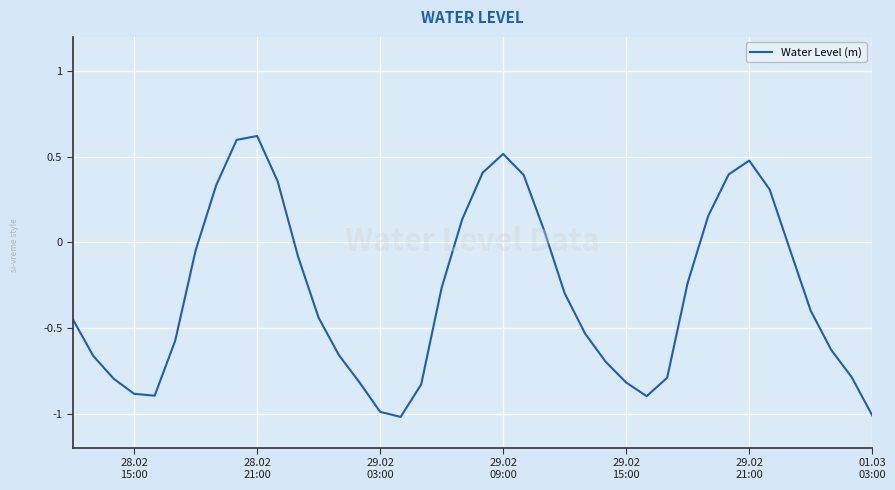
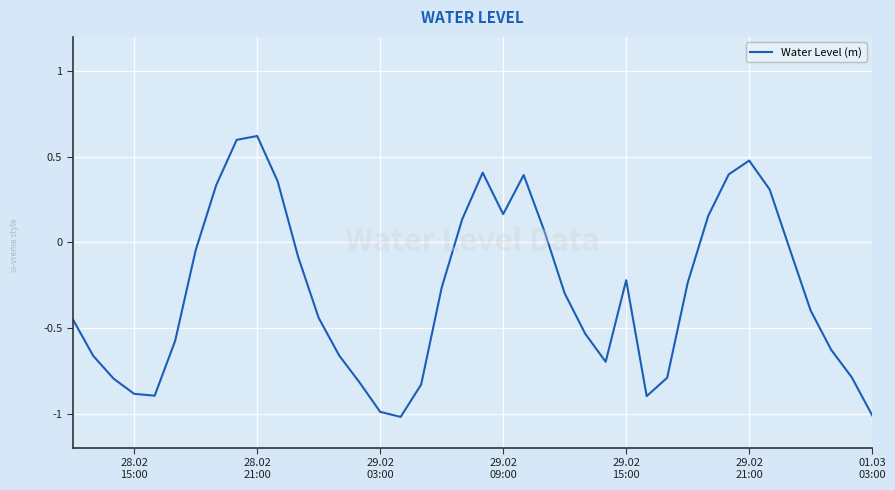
29.02 09:00: 0.52 -> 0.17
29.02 15:00: -0.82 -> -0.22
